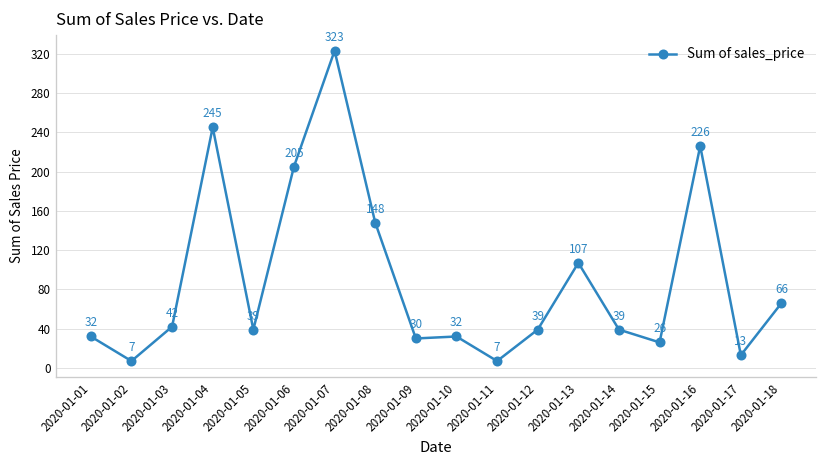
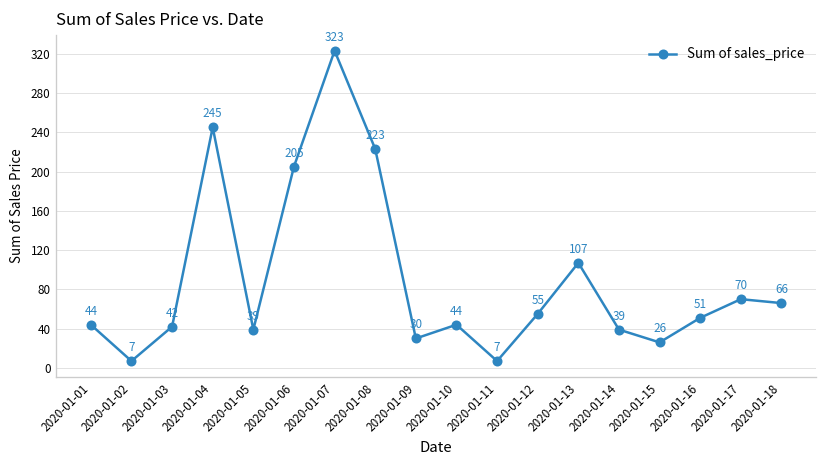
2020-01-01: 32 -> 44
2020-01-08: 148 -> 223
2020-01-10: 32 -> 44
2020-01-12: 39 -> 55
2020-01-16: 226 -> 51
2020-01-17: 13 -> 70
